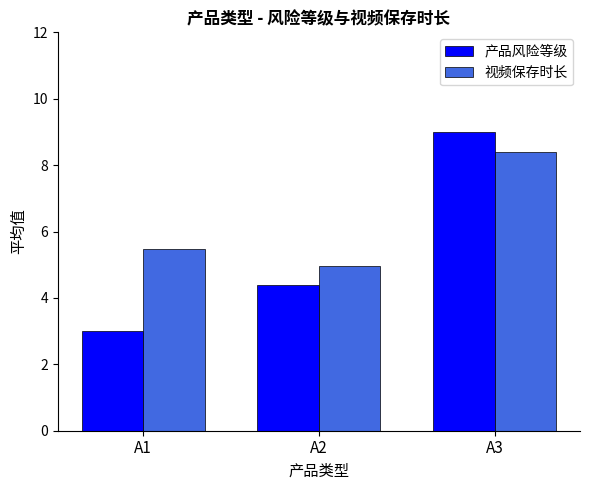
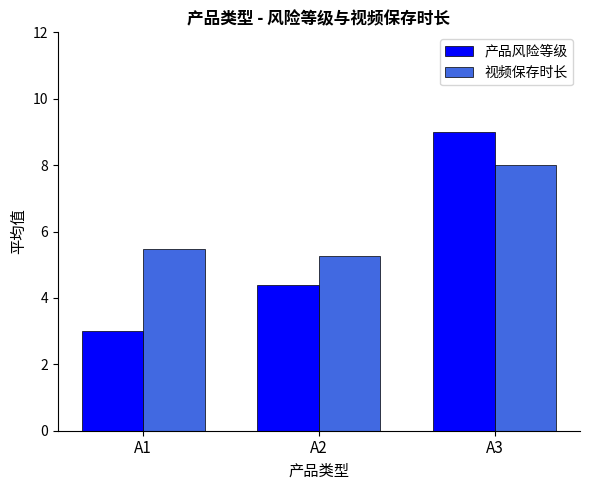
视频保存时长, A2: 5.0 -> 5.3
视频保存时长, A3: 8.4 -> 8.0
